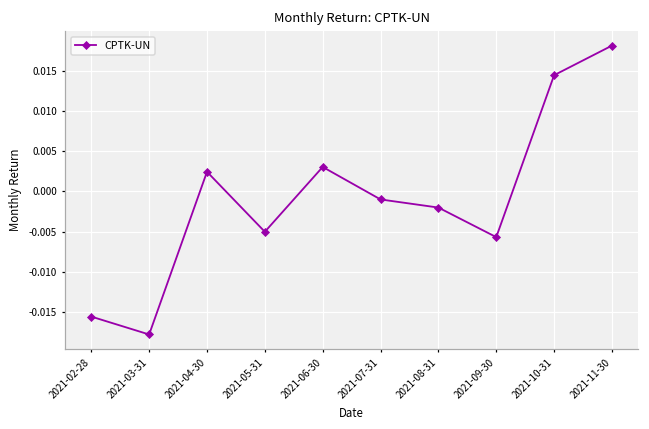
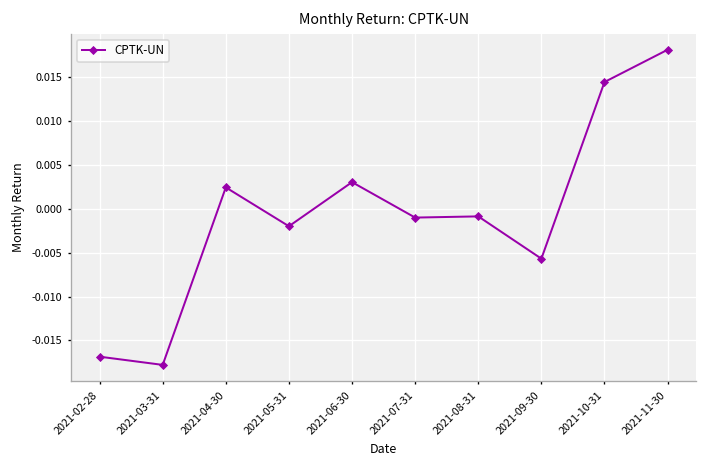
2021-02-28: -0.016 -> -0.017
2021-05-31: -0.005 -> -0.002
2021-08-31: -0.002 -> -0.001
